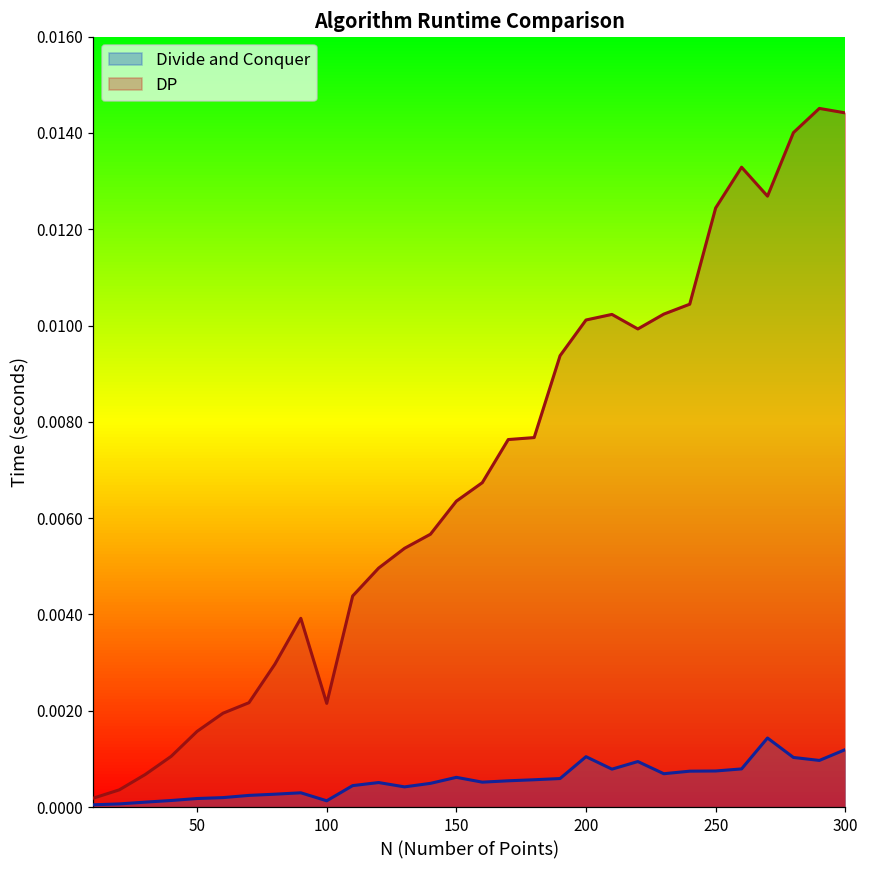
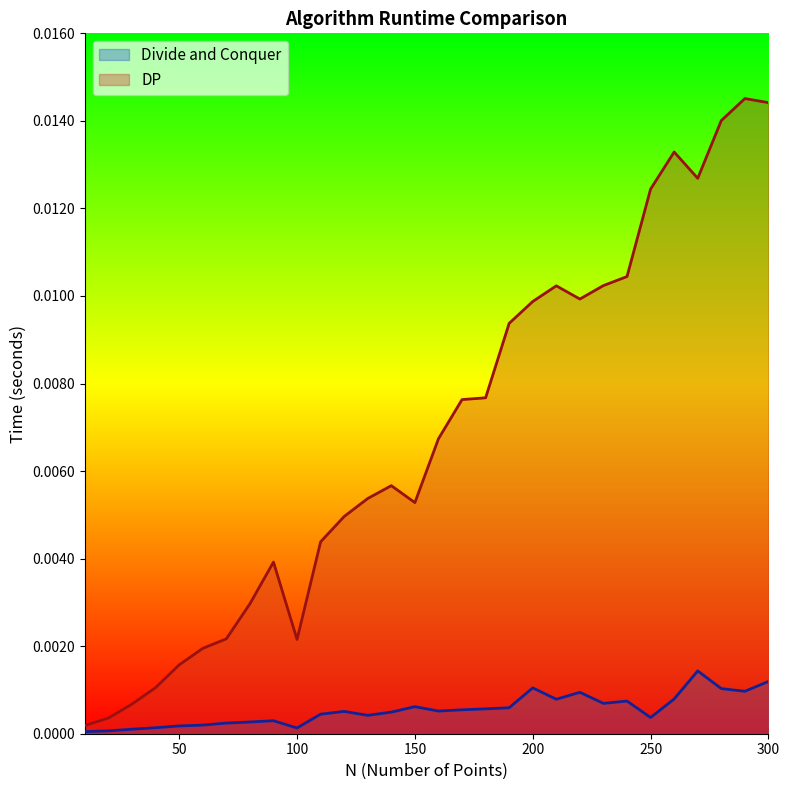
DP, 150: 0.0064 -> 0.0053
DP, 200: 0.0101 -> 0.0099
Divide and Conquer, 250: 0.0008 -> 0.0004
